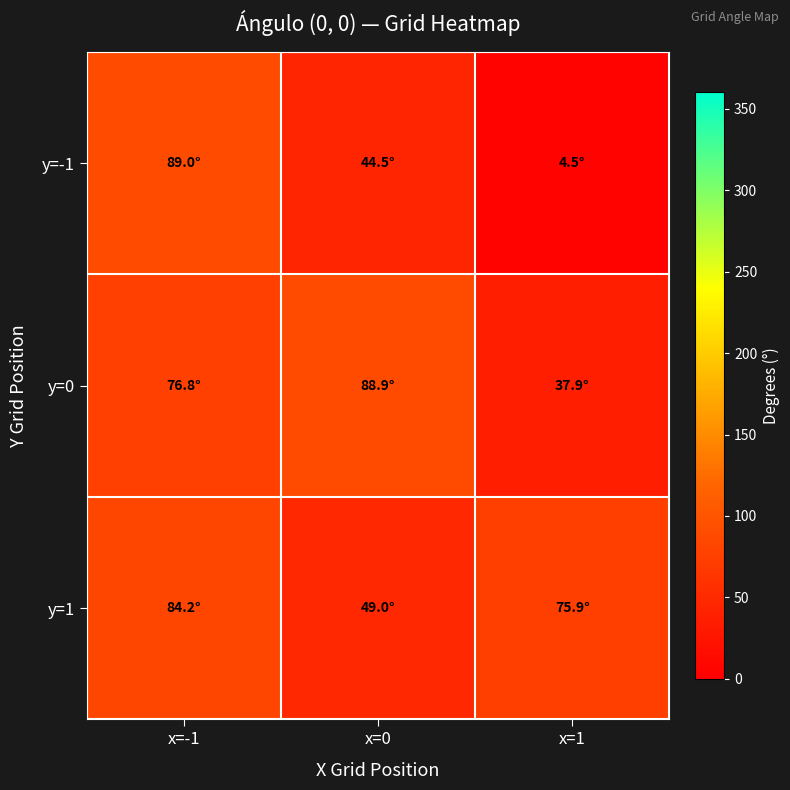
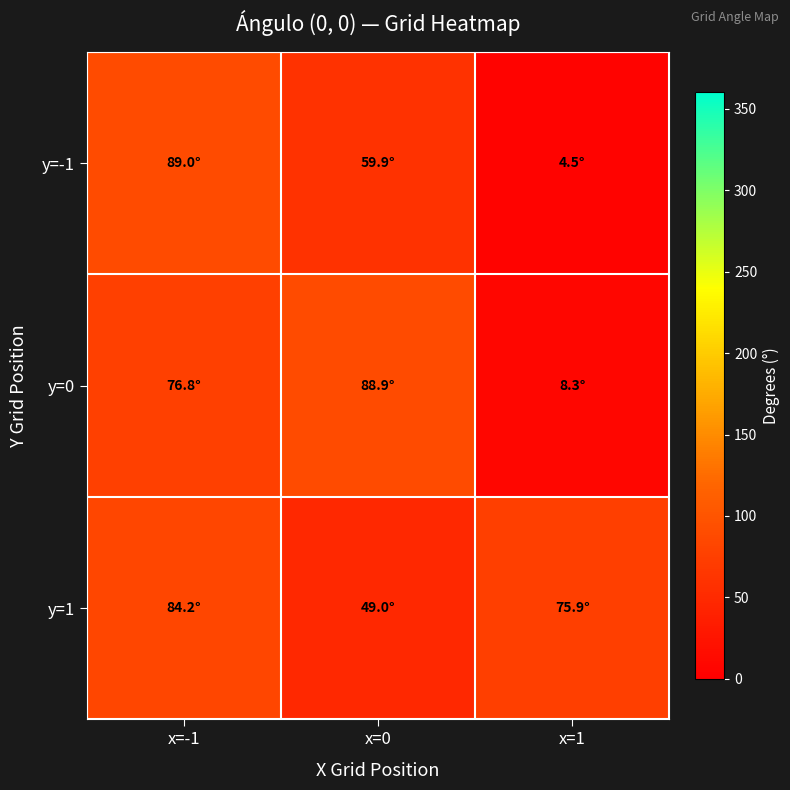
y=-1, x=0: 44.5° -> 59.9°
y=0, x=1: 37.9° -> 8.3°
